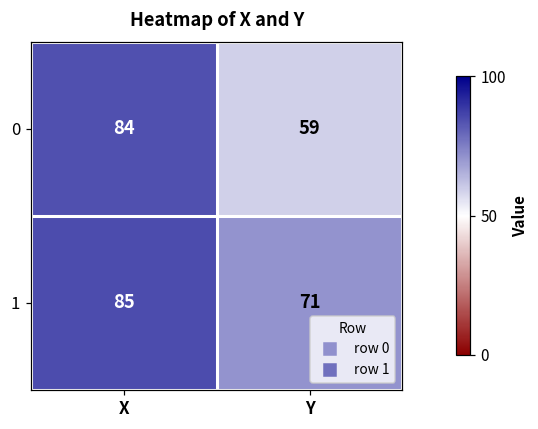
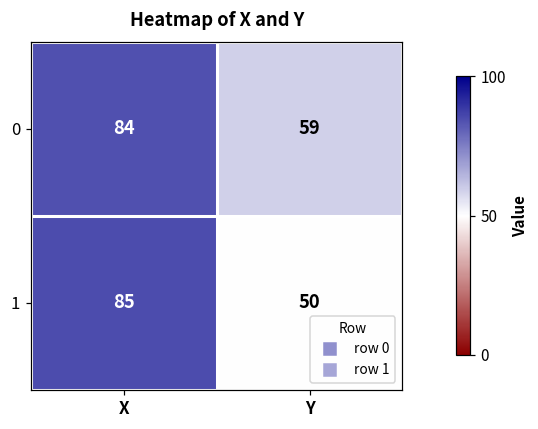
1, Y: 71 -> 50
